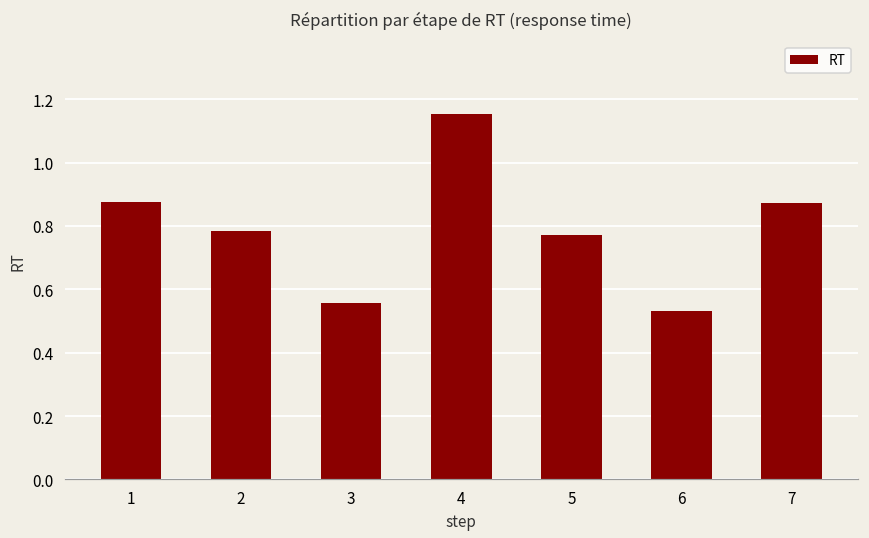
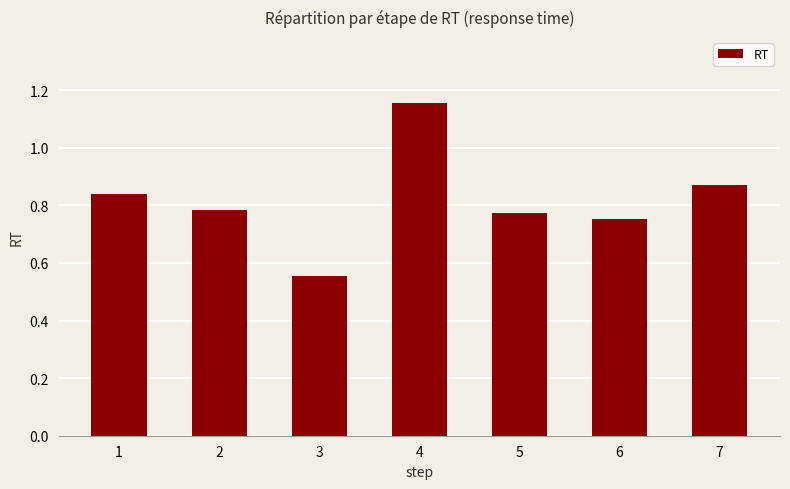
1: 0.88 -> 0.84
6: 0.53 -> 0.75
